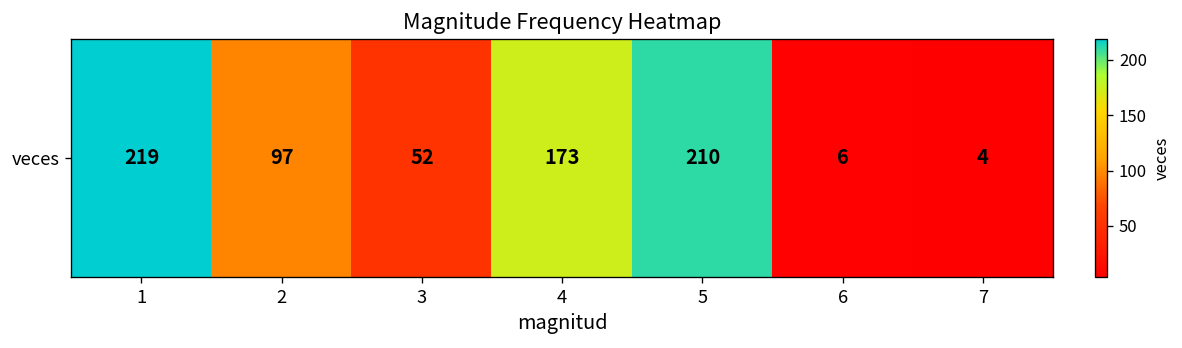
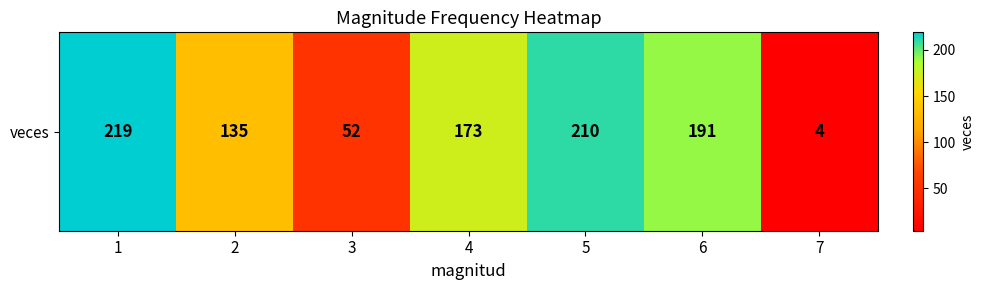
veces, 2: 97 -> 135
veces, 6: 6 -> 191
